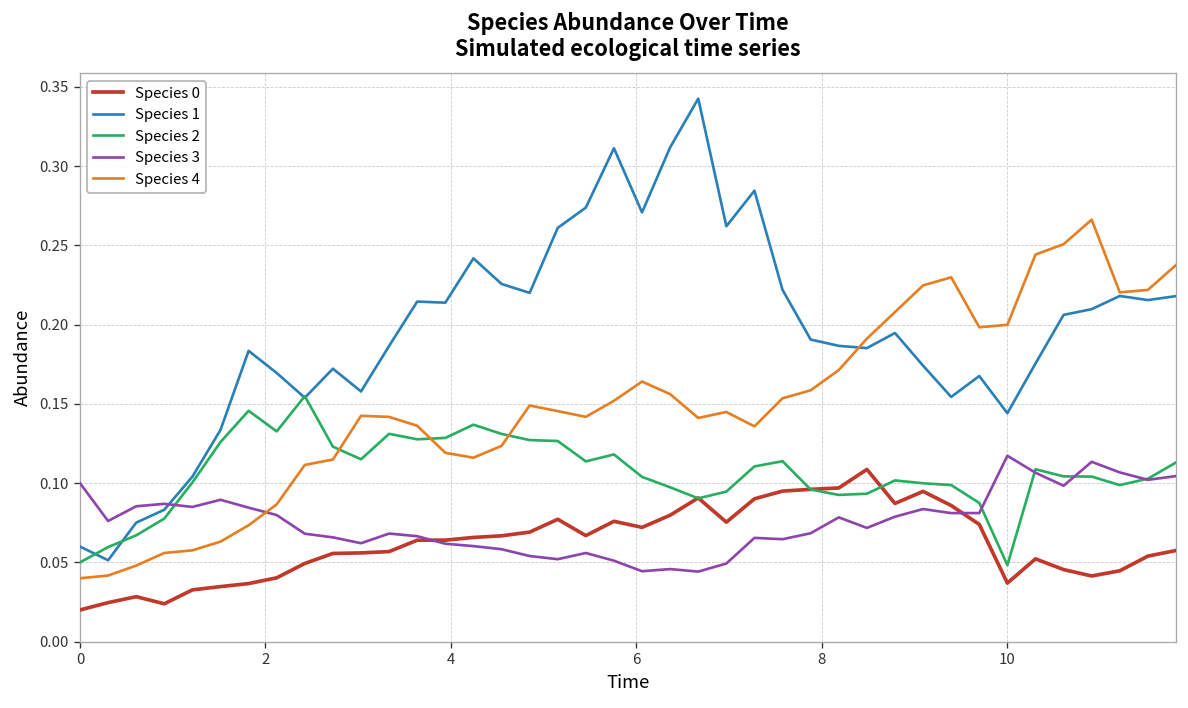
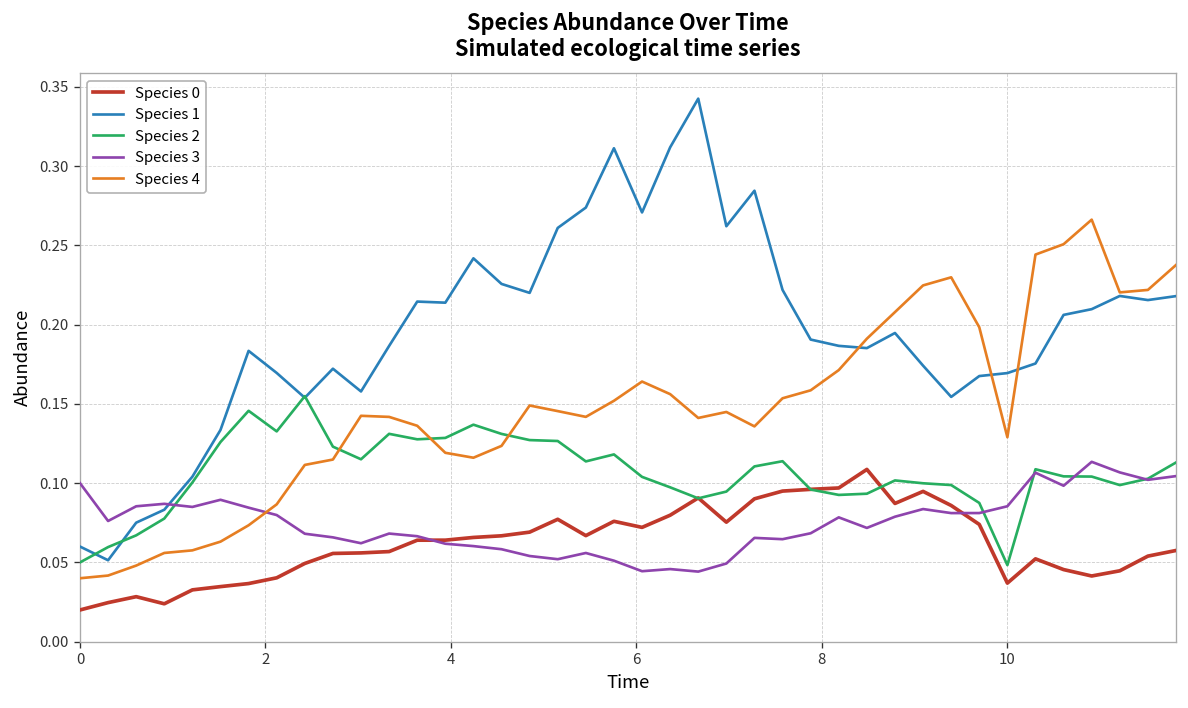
Species 1, 10: 0.144 -> 0.169
Species 3, 10: 0.117 -> 0.085
Species 4, 10: 0.200 -> 0.129
